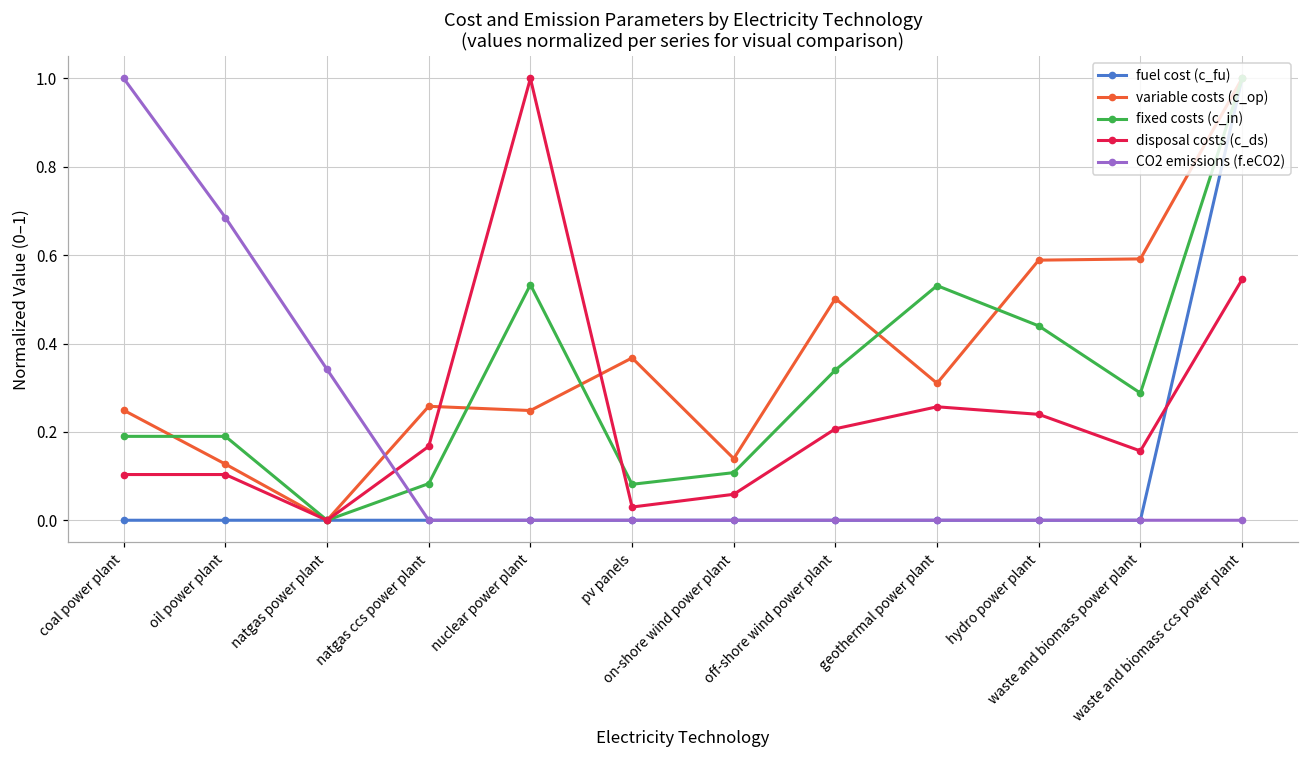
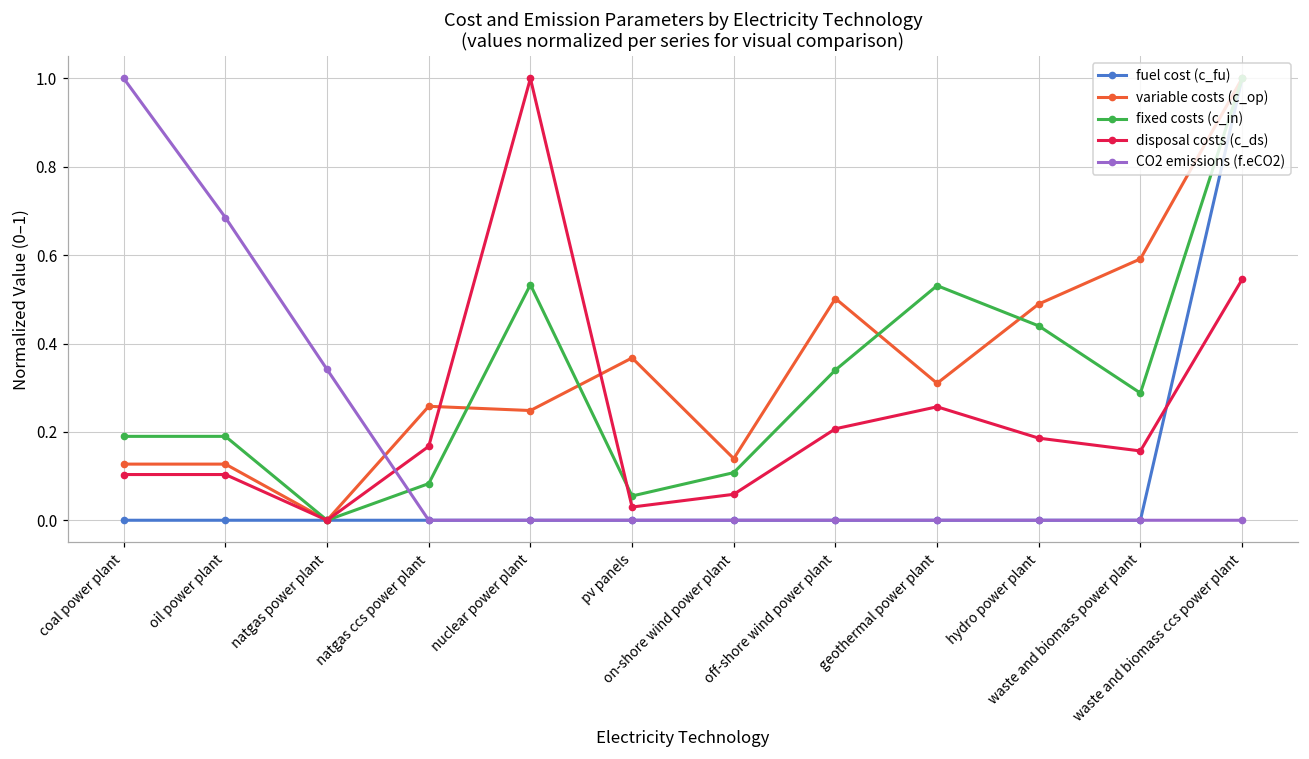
variable costs (c_op), coal power plant: 0.25 -> 0.13
fixed costs (c_in), pv panels: 0.08 -> 0.05
variable costs (c_op), hydro power plant: 0.59 -> 0.49
disposal costs (c_ds), hydro power plant: 0.24 -> 0.19
